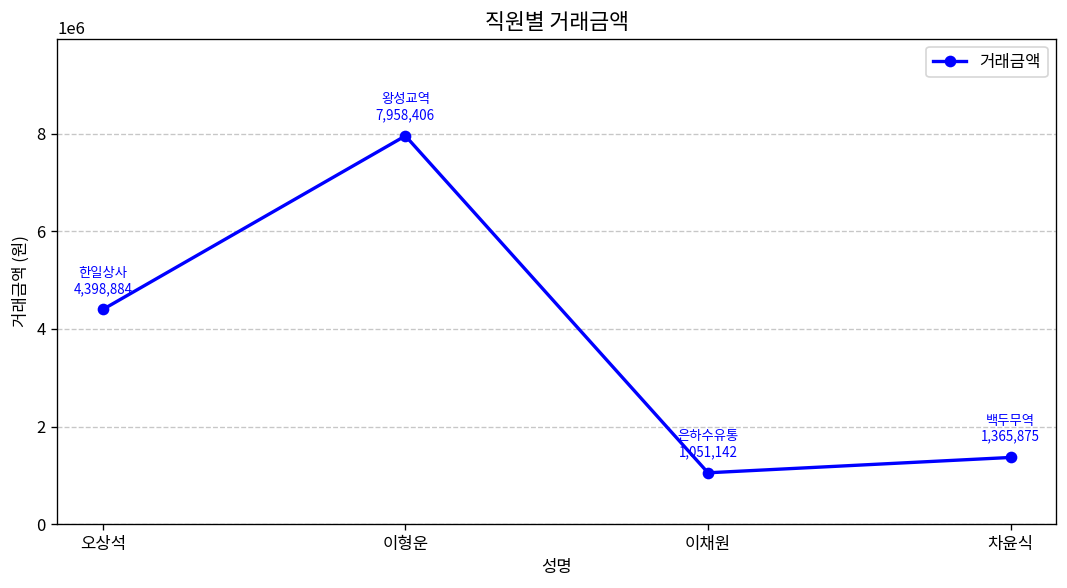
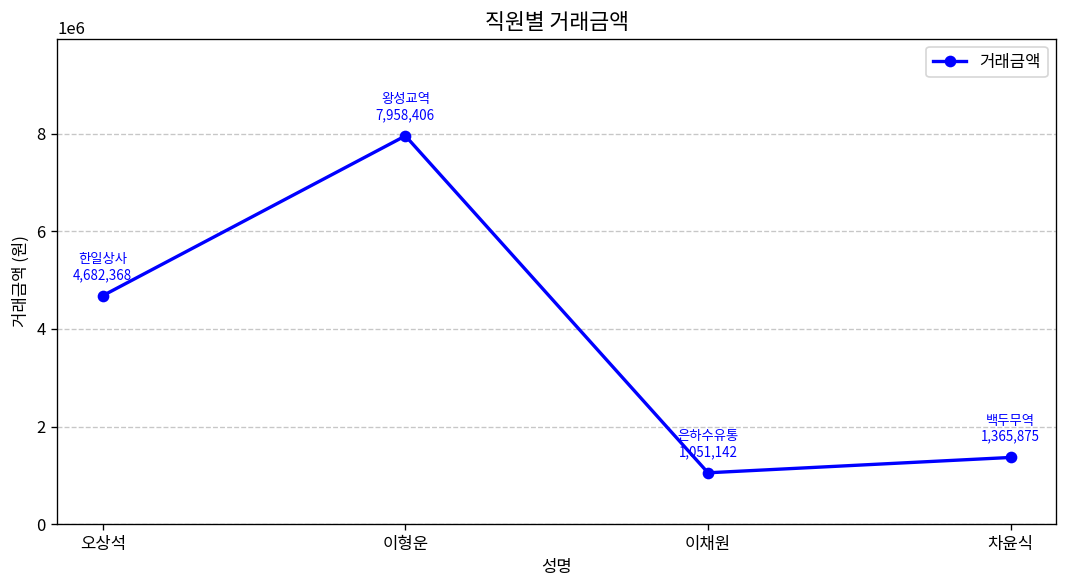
오상석: 4,398,884 -> 4,682,368
